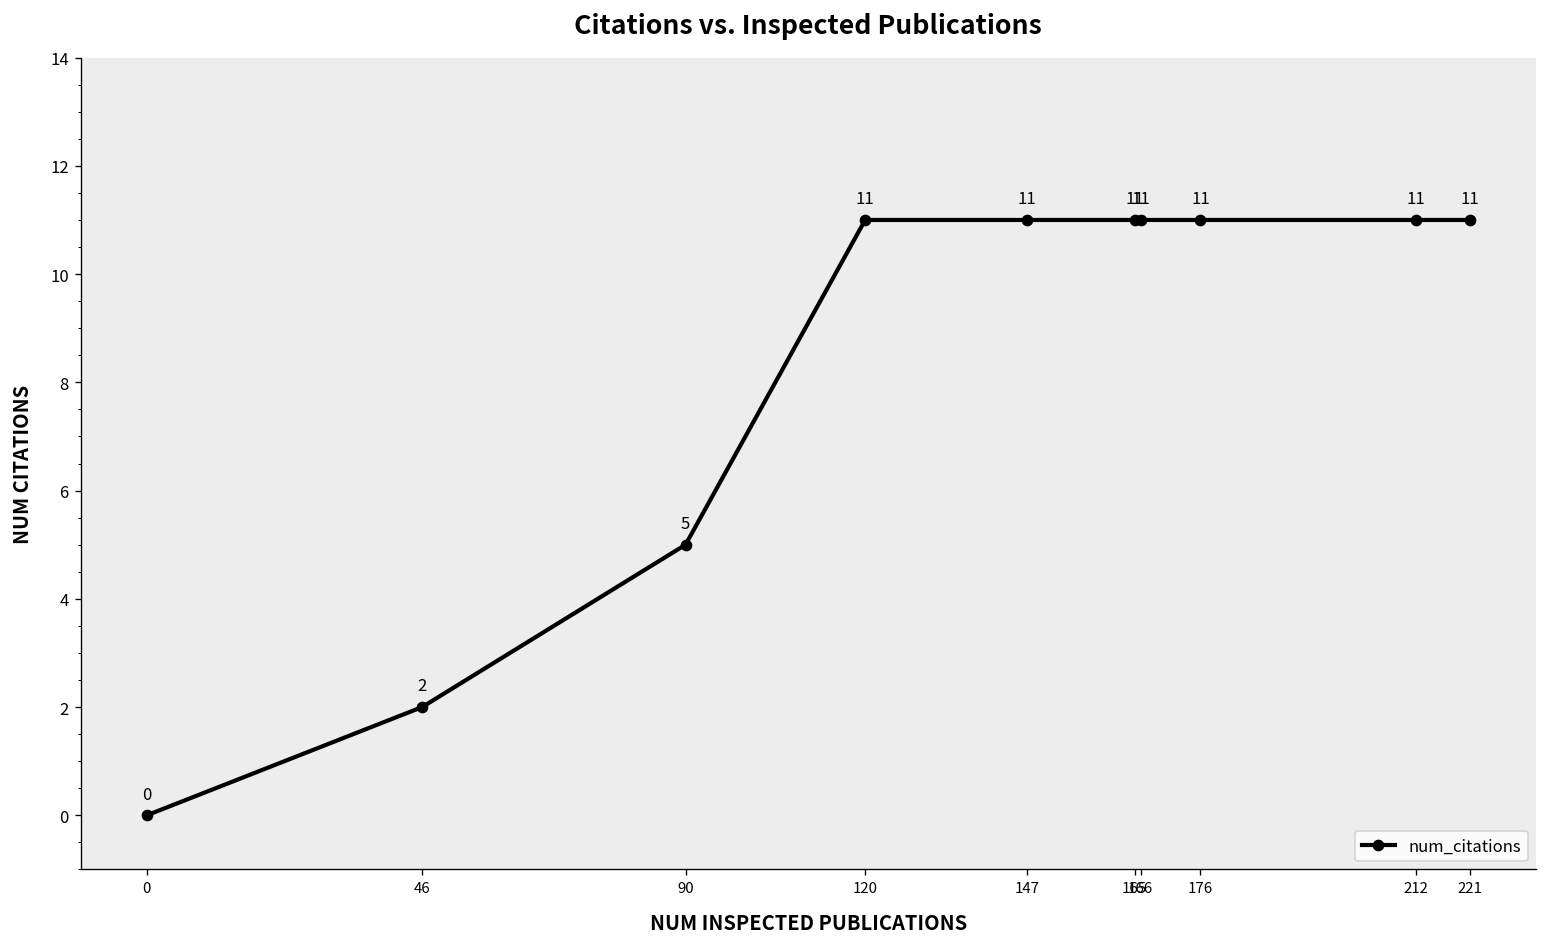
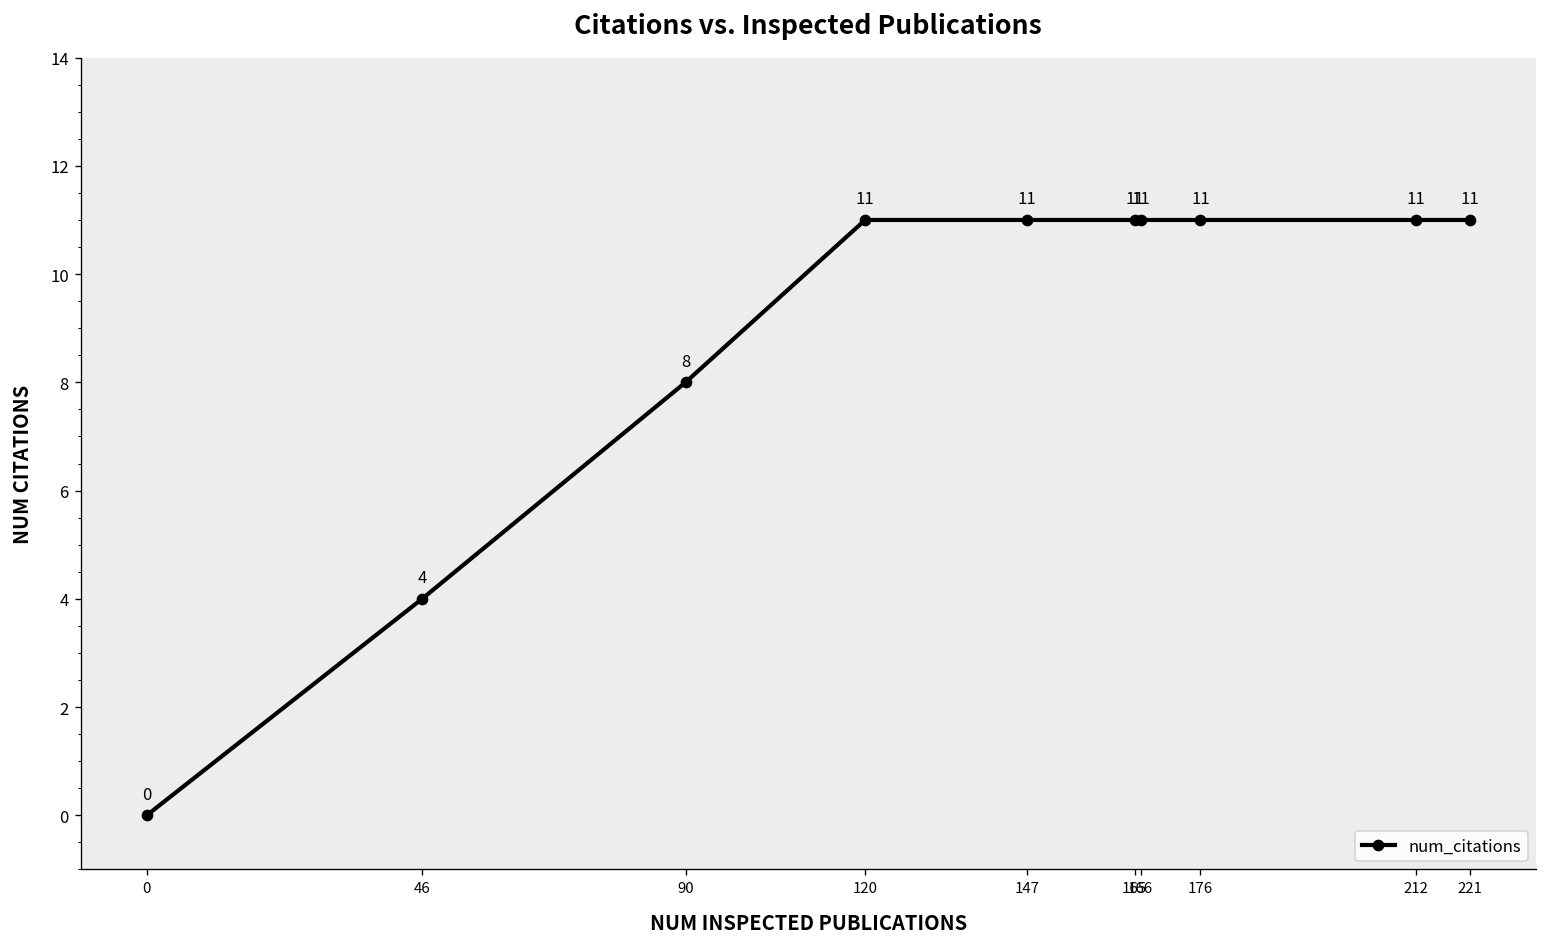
46: 2 -> 4
90: 5 -> 8
